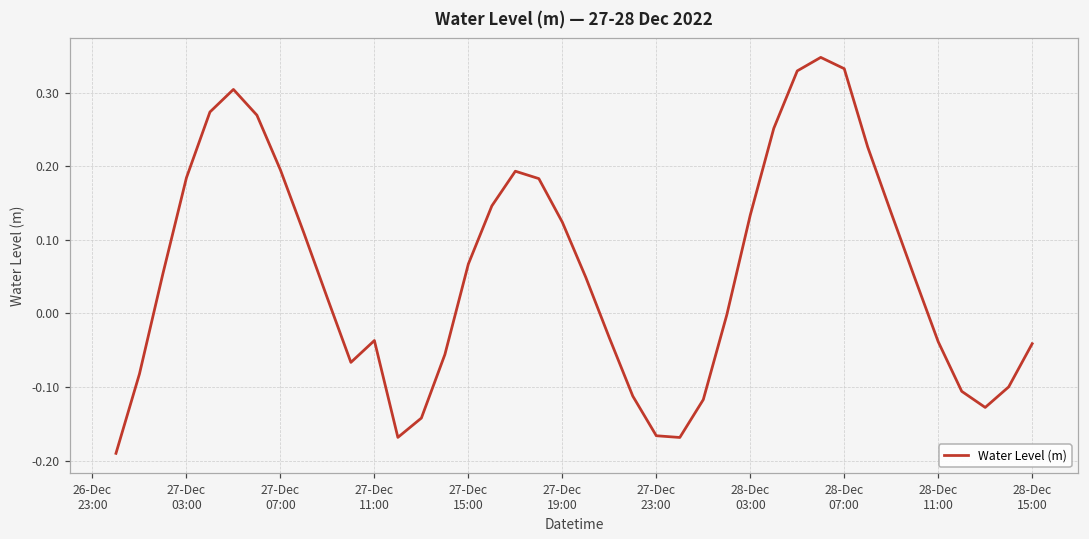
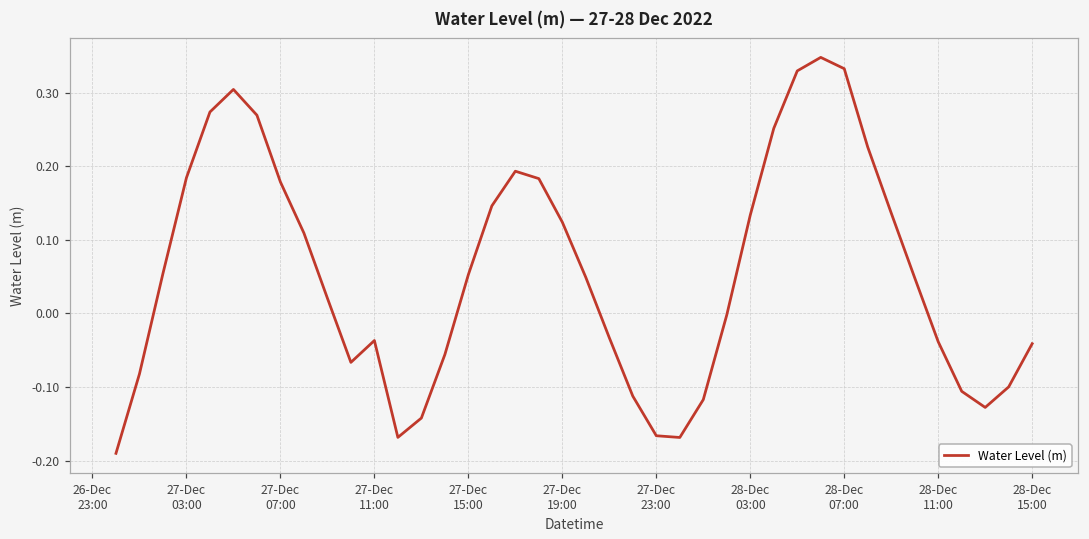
27-Dec 07:00: 0.20 -> 0.18
27-Dec 15:00: 0.07 -> 0.05
